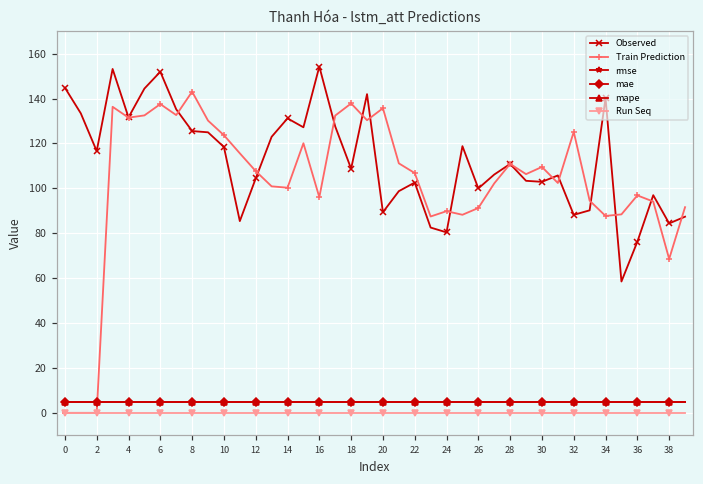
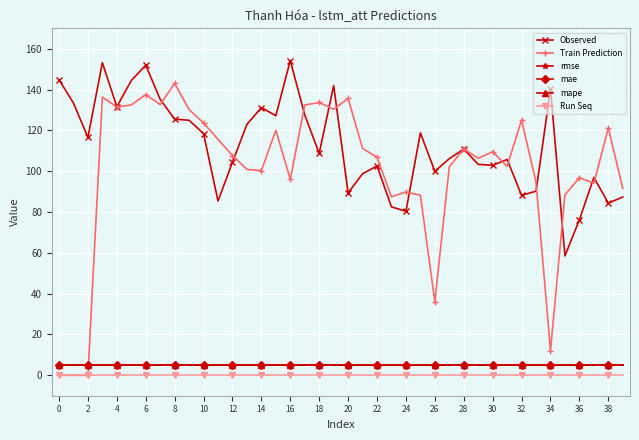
Train Prediction, 18: 138 -> 134
Train Prediction, 26: 91 -> 36
Train Prediction, 34: 88 -> 12
Train Prediction, 38: 69 -> 121
